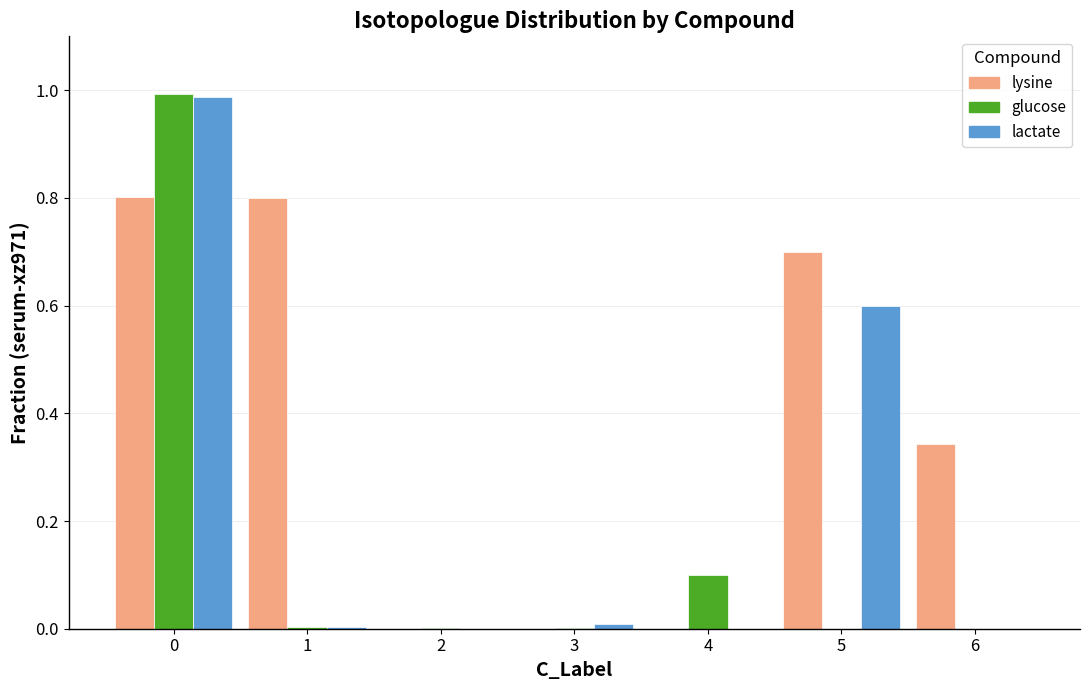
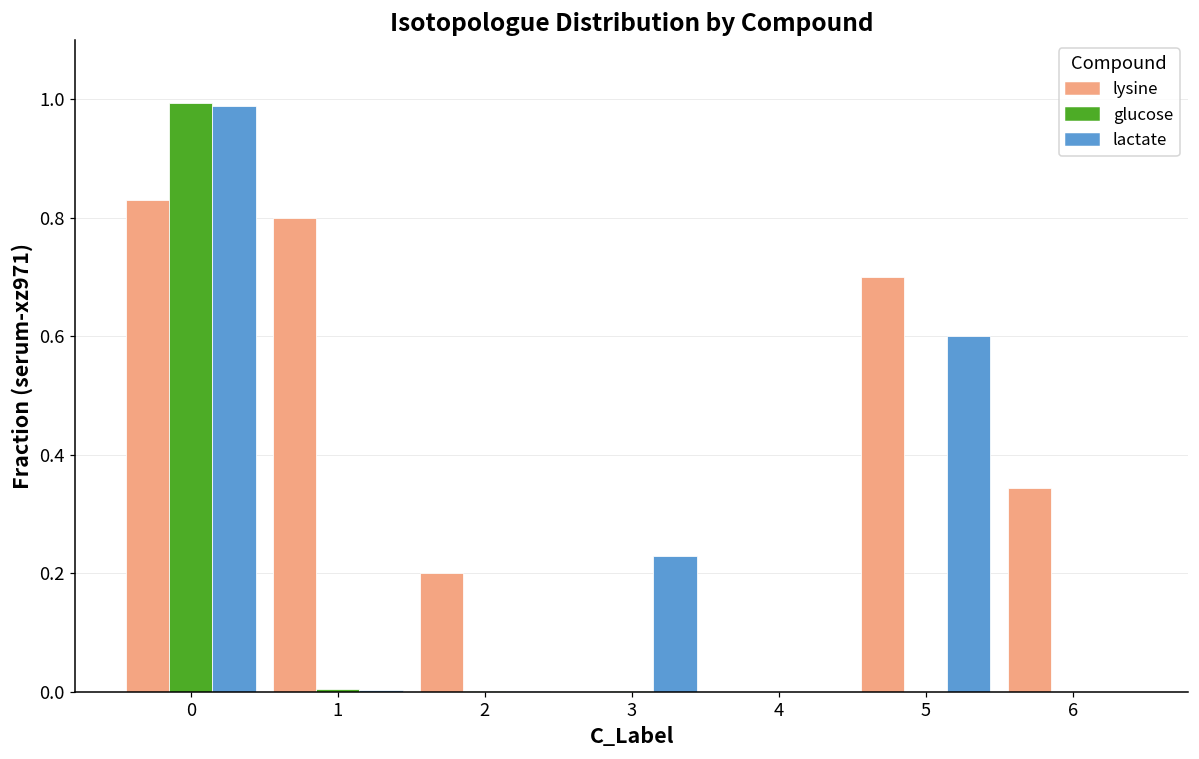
lysine, 0: 0.80 -> 0.83
lysine, 2: 0.0 -> 0.2
lactate, 3: 0.01 -> 0.23
glucose, 4: 0.1 -> 0.0
